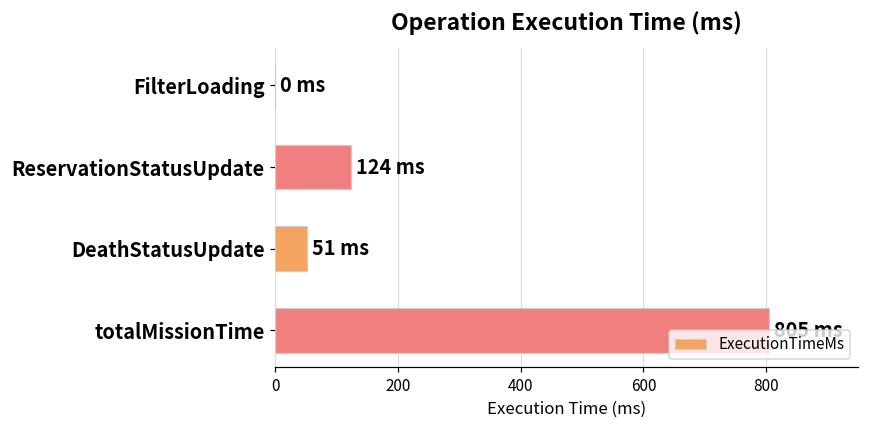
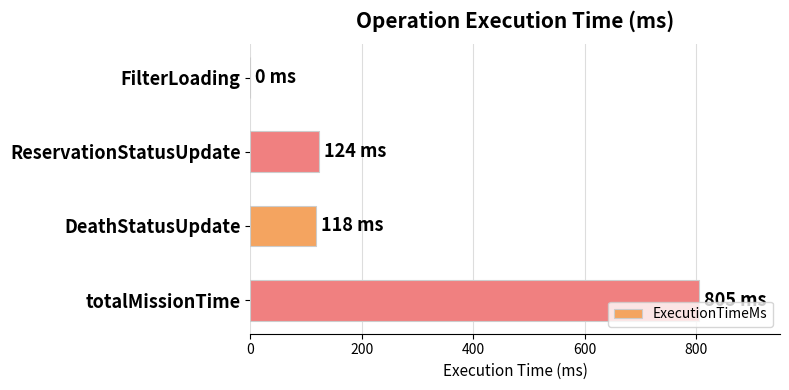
DeathStatusUpdate: 51 -> 118
